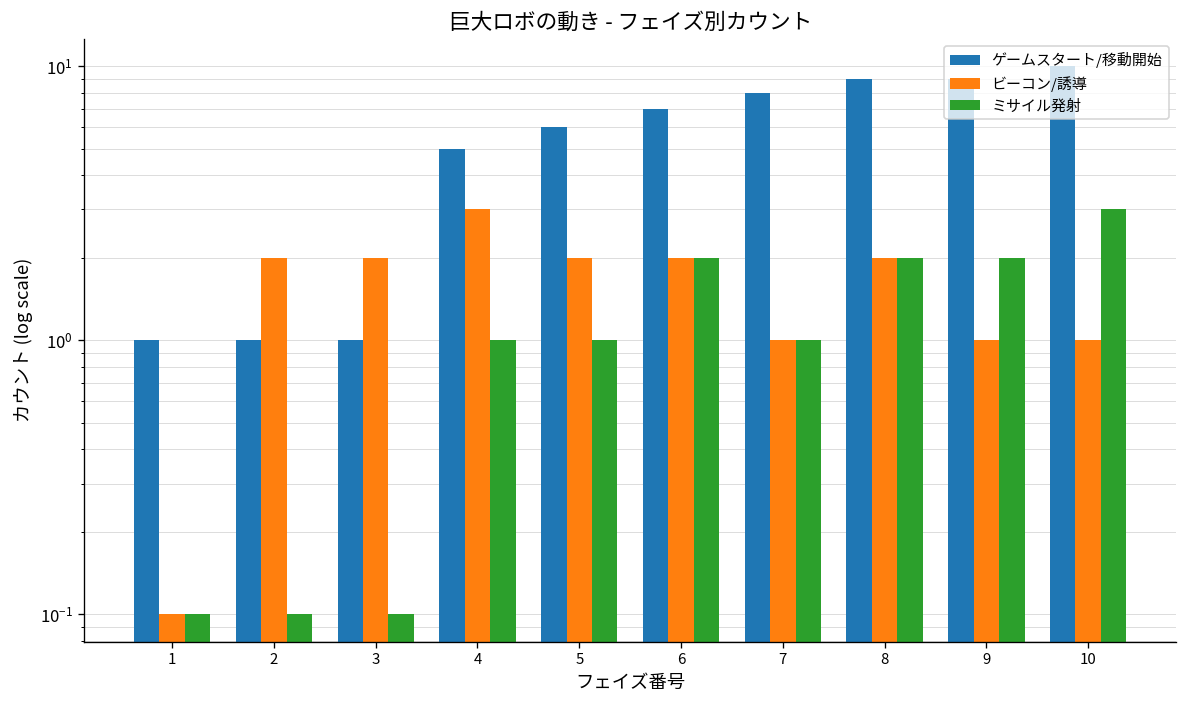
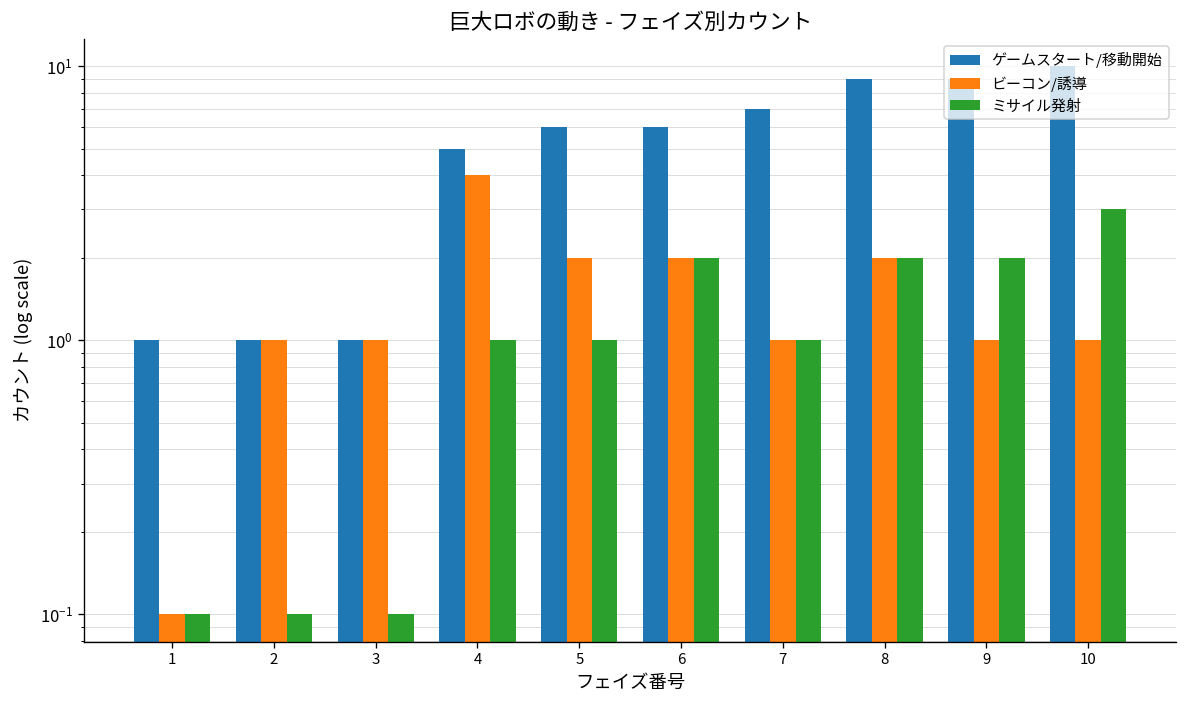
ビーコン/誘導, 2: 2 -> 1
ビーコン/誘導, 3: 2 -> 1
ビーコン/誘導, 4: 3 -> 4
ゲームスタート/移動開始, 6: 7 -> 6
ゲームスタート/移動開始, 7: 8 -> 7
